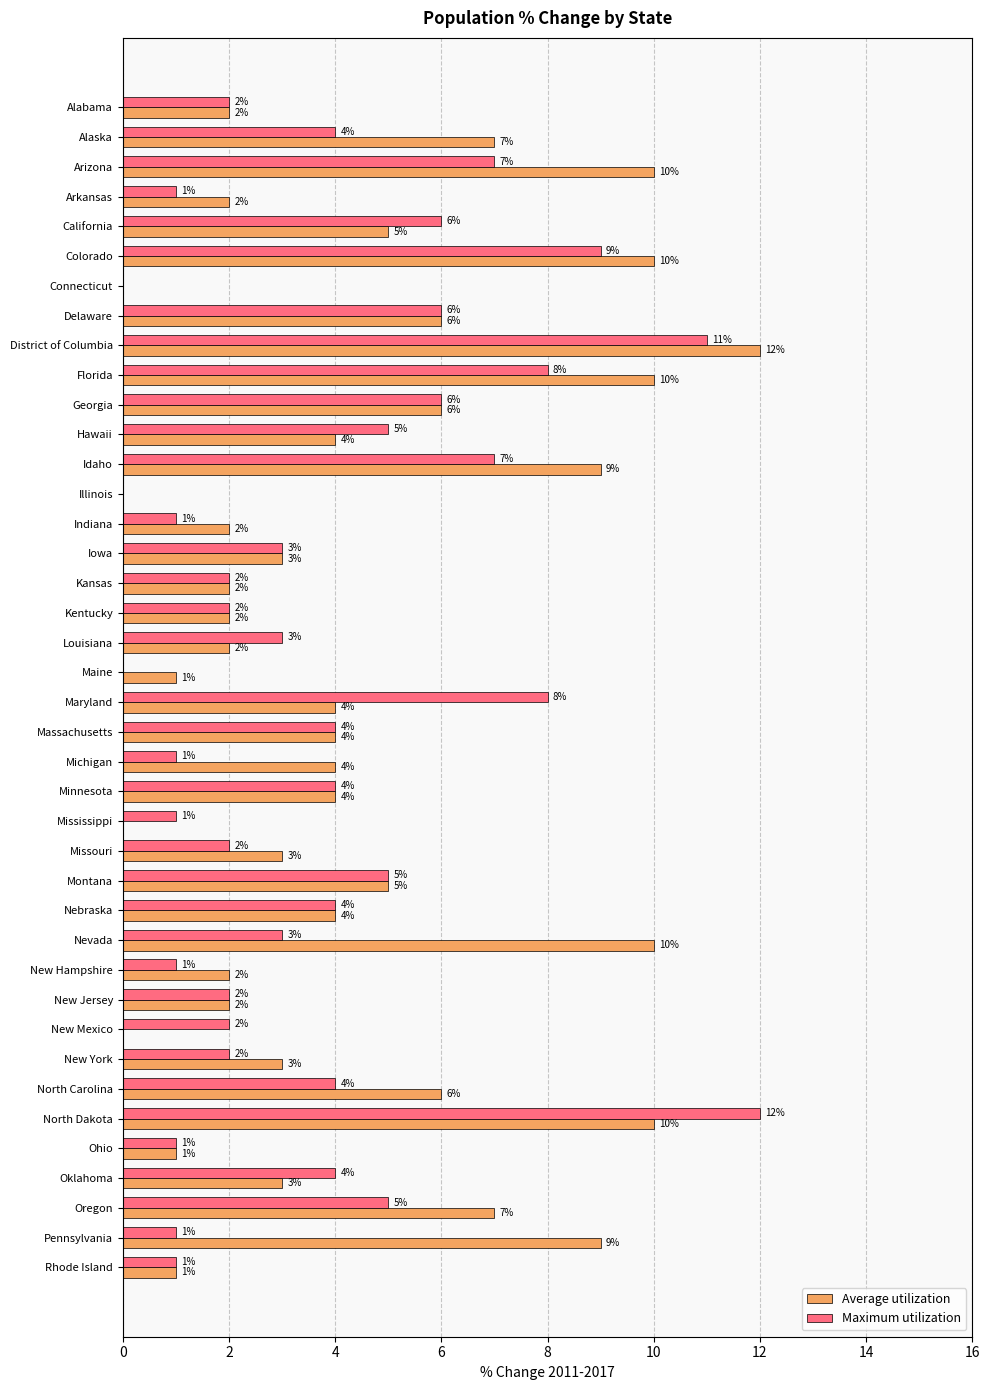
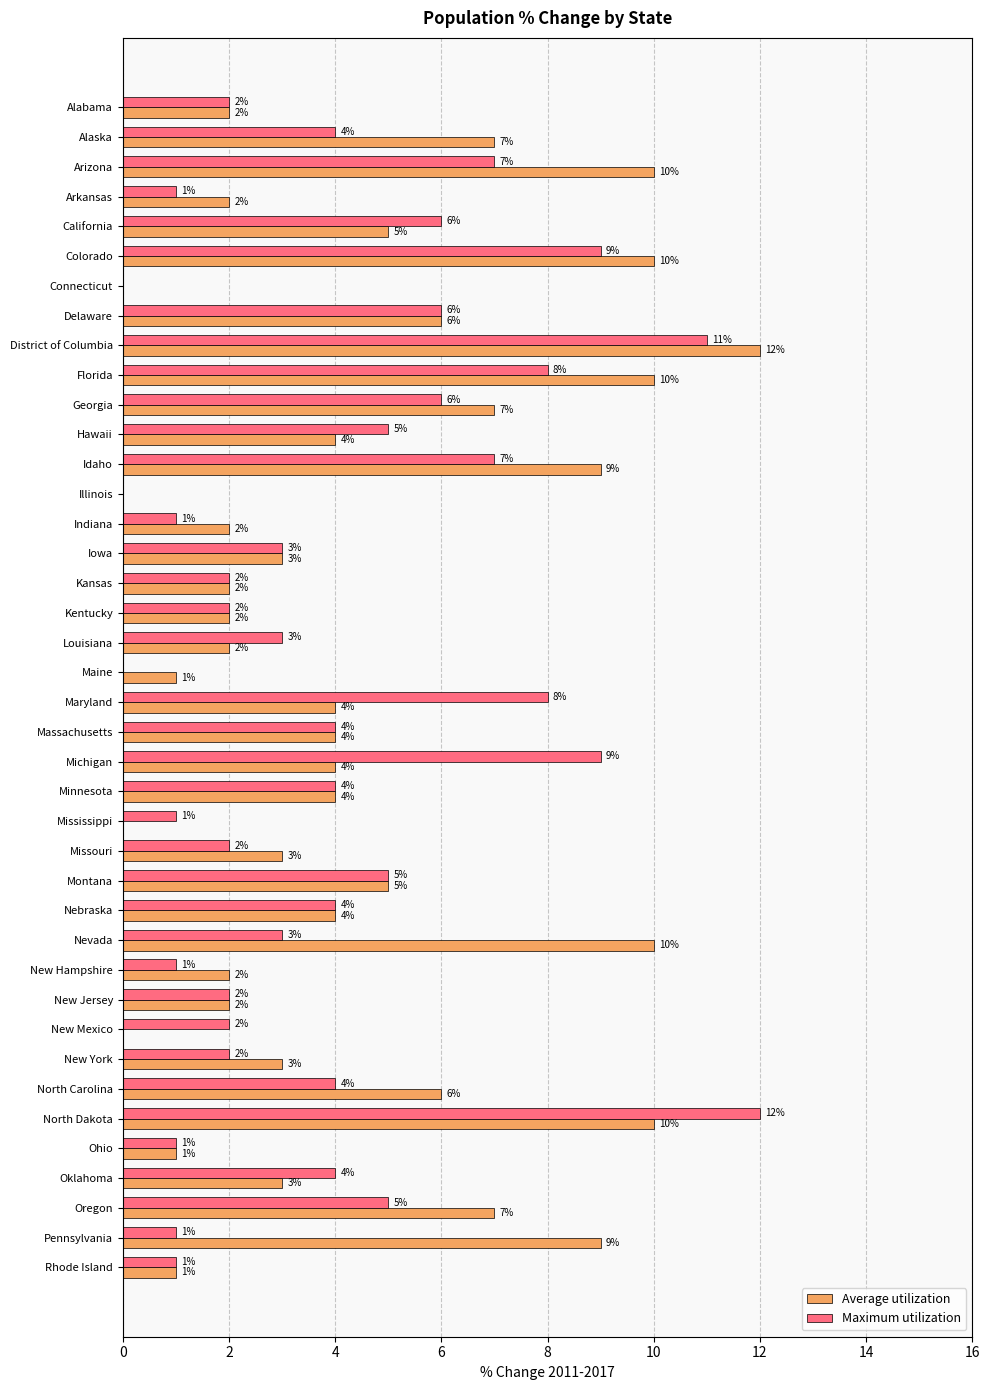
Average utilization, Georgia: 6% -> 7%
Maximum utilization, Michigan: 1% -> 9%
